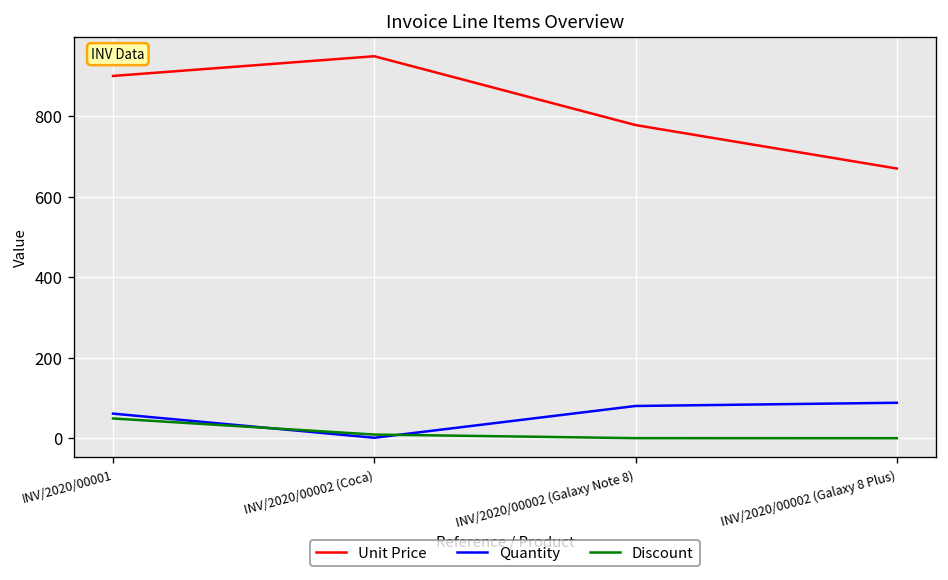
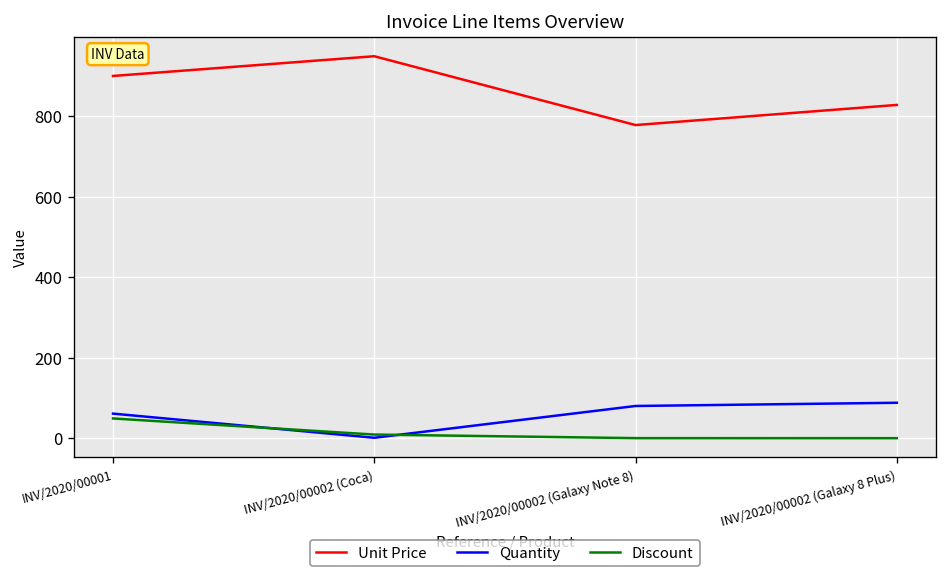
Unit Price, INV/2020/00002 (Galaxy 8 Plus): 670 -> 830
